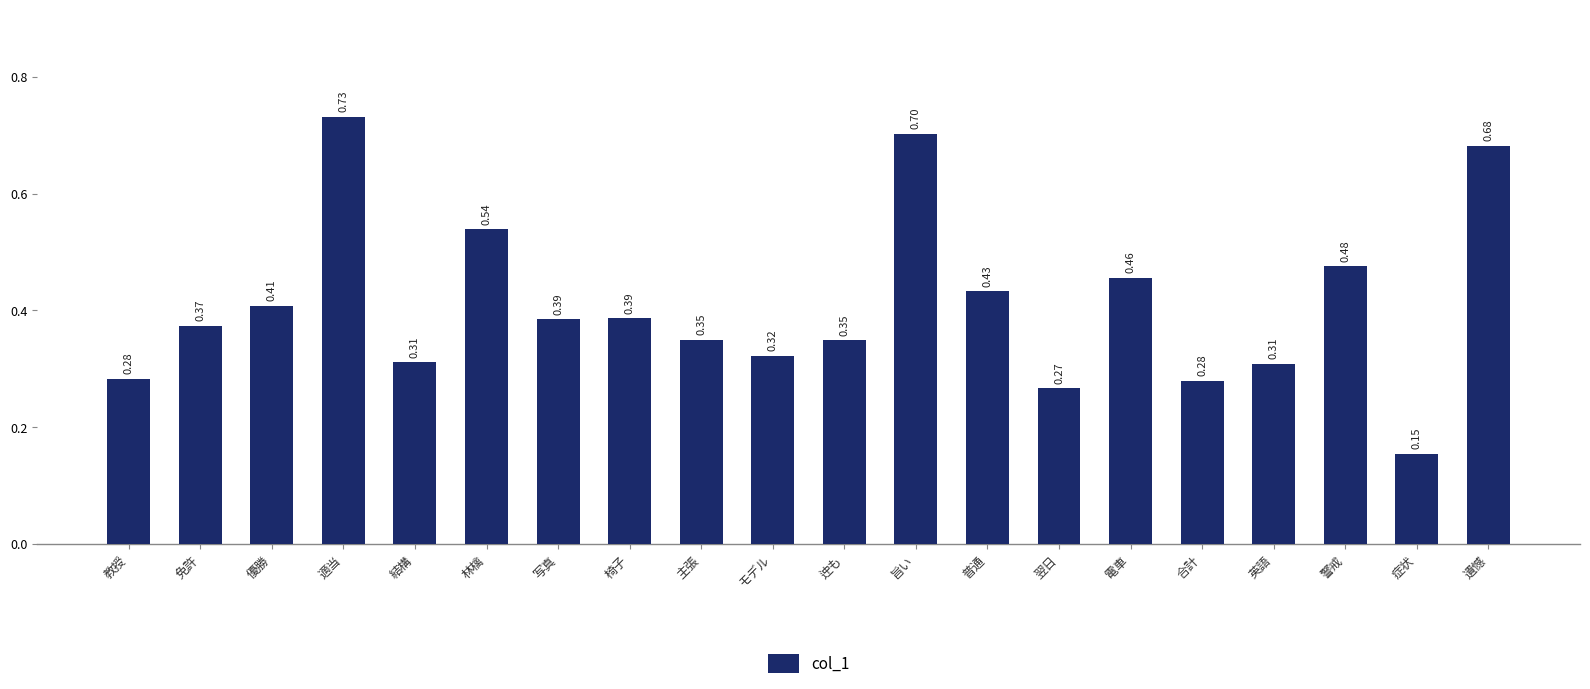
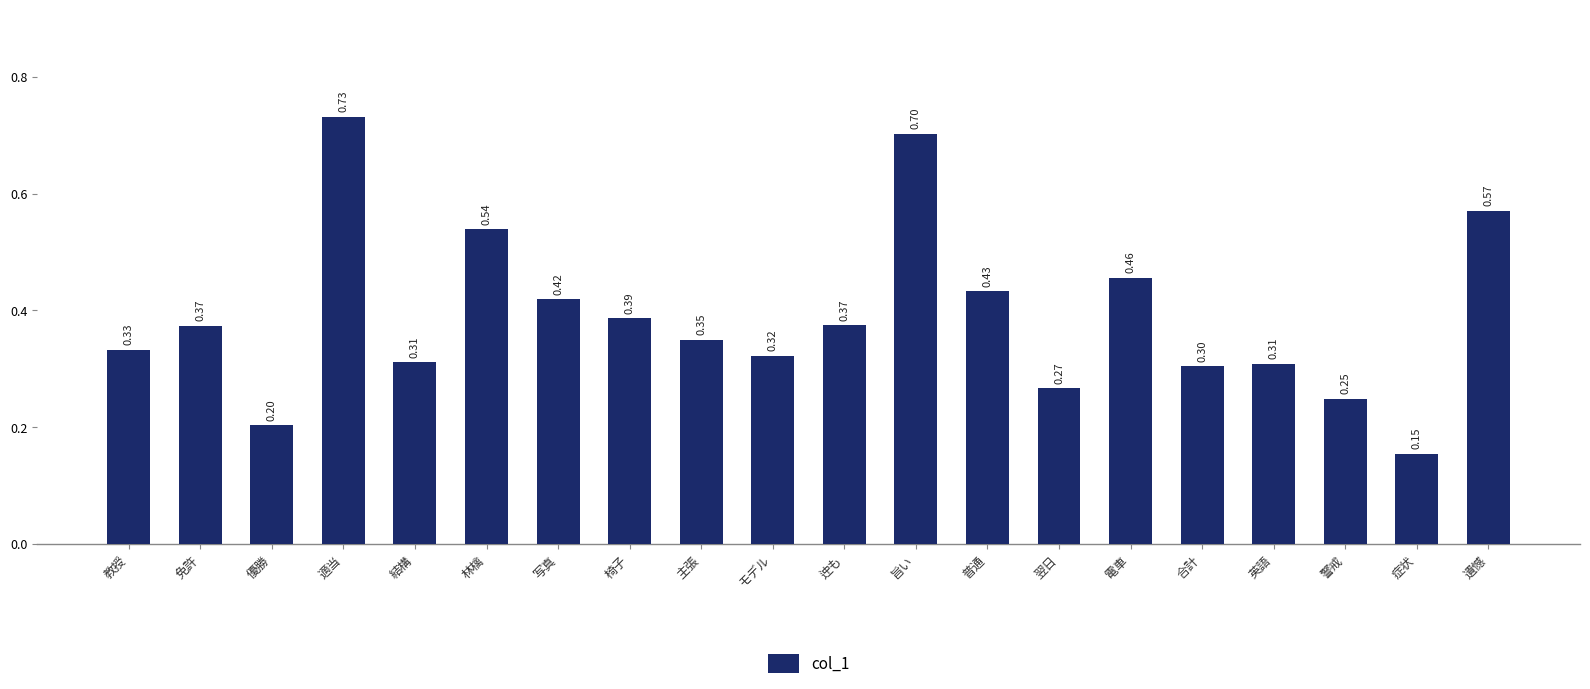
教授: 0.28 -> 0.33
優勝: 0.41 -> 0.20
写真: 0.39 -> 0.42
迚も: 0.35 -> 0.37
合計: 0.28 -> 0.30
警戒: 0.48 -> 0.25
遺憾: 0.68 -> 0.57
